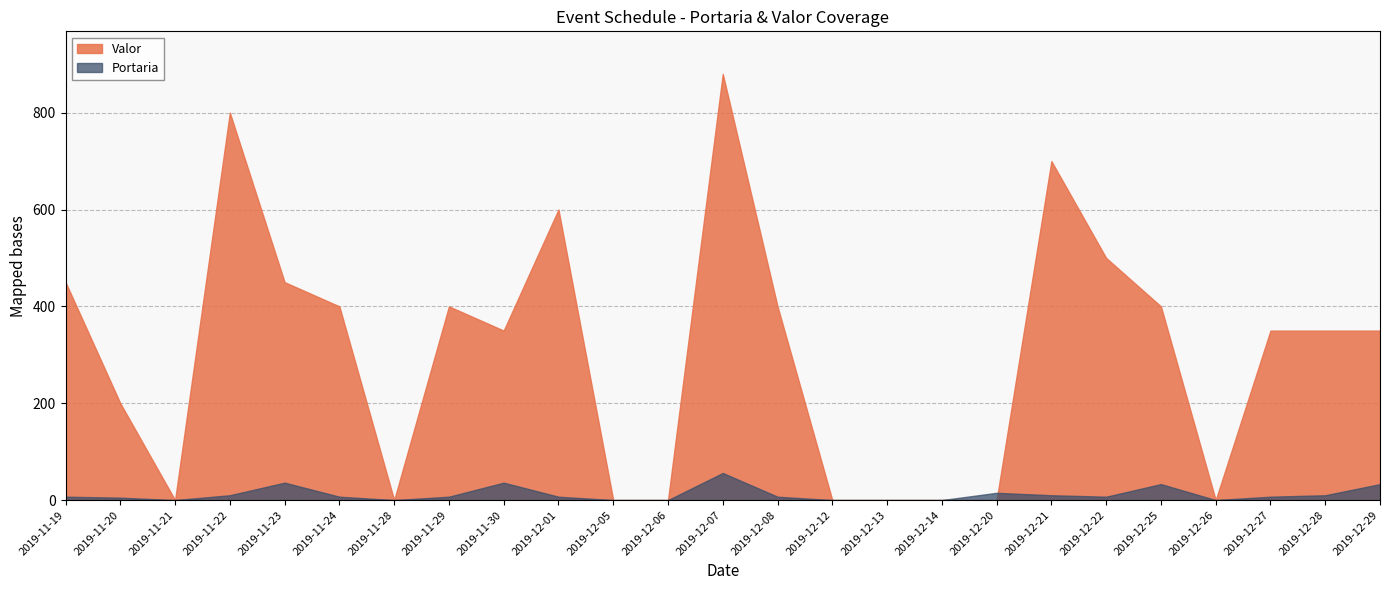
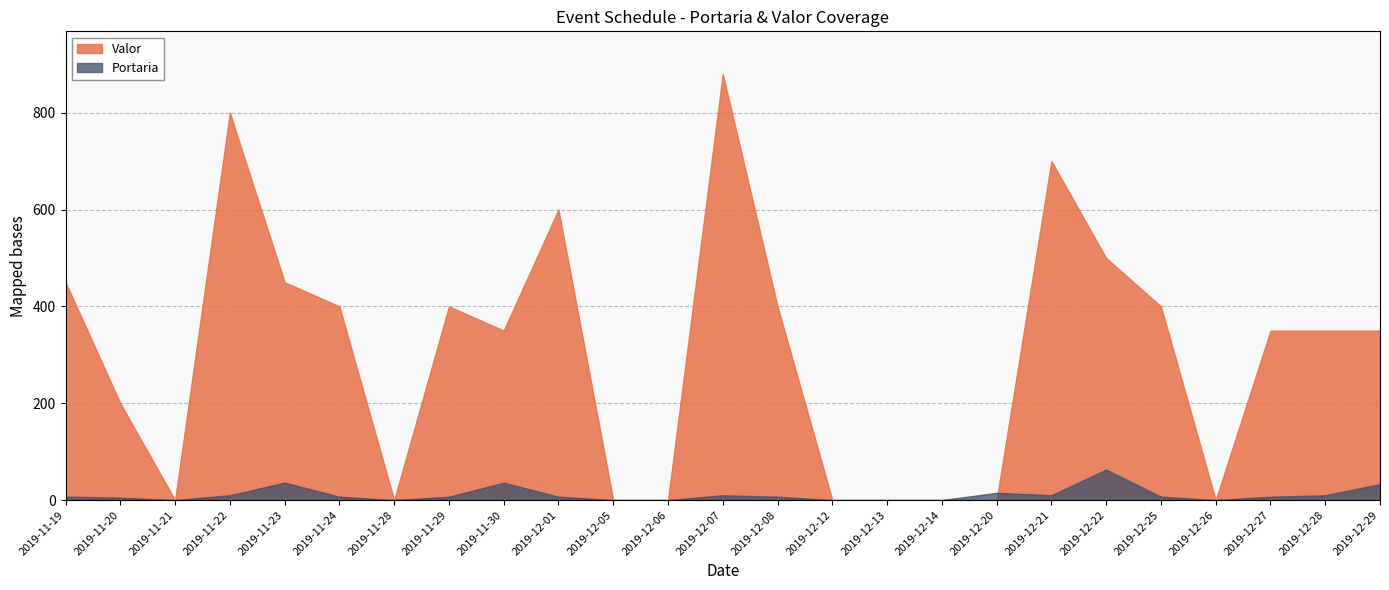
Portaria, 2019-12-07: 60 -> 10
Portaria, 2019-12-22: 10 -> 60
Portaria, 2019-12-25: 30 -> 10
